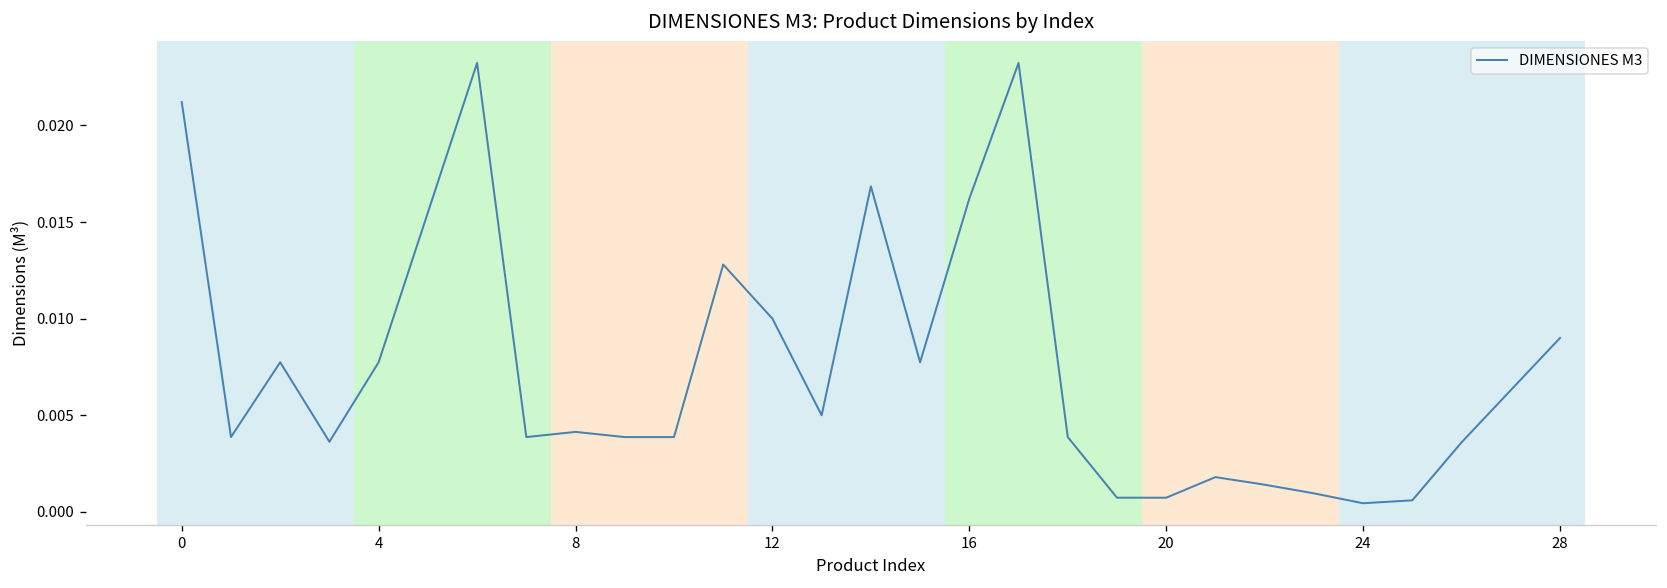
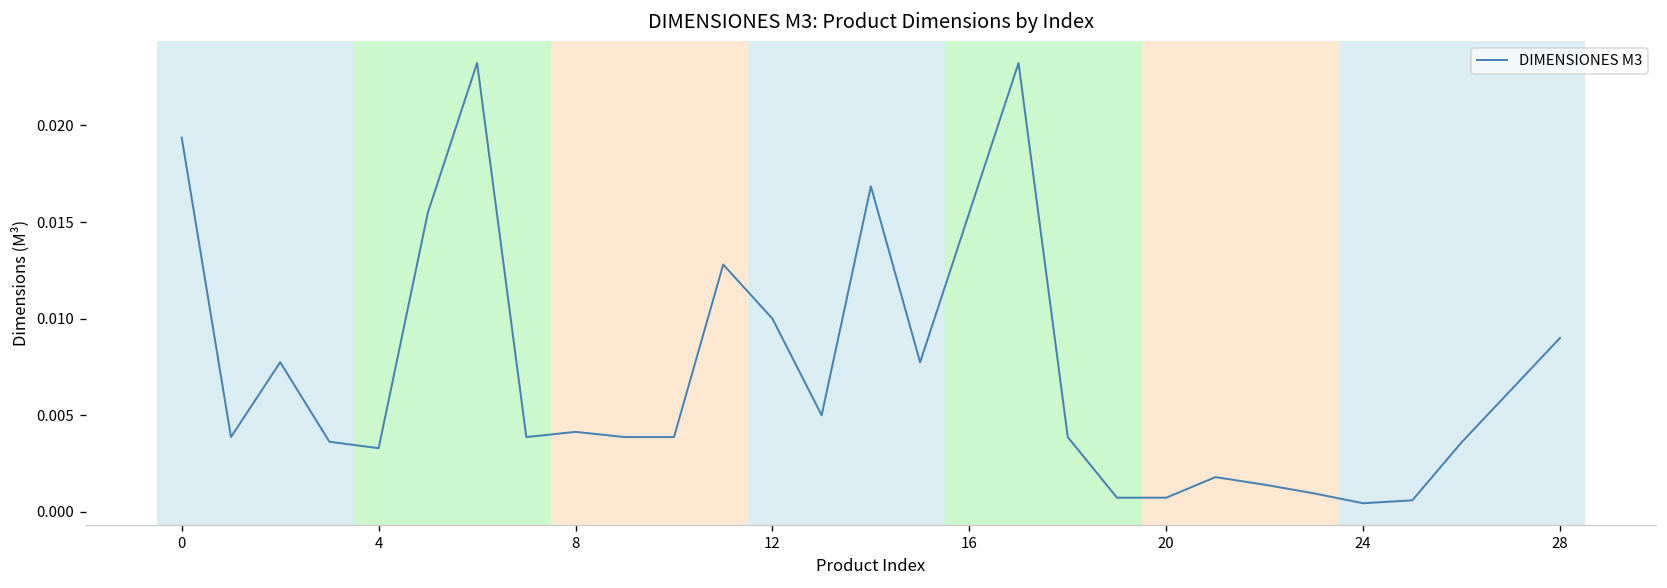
0: 0.0212 -> 0.0194
4: 0.0077 -> 0.0033
16: 0.0162 -> 0.0155
